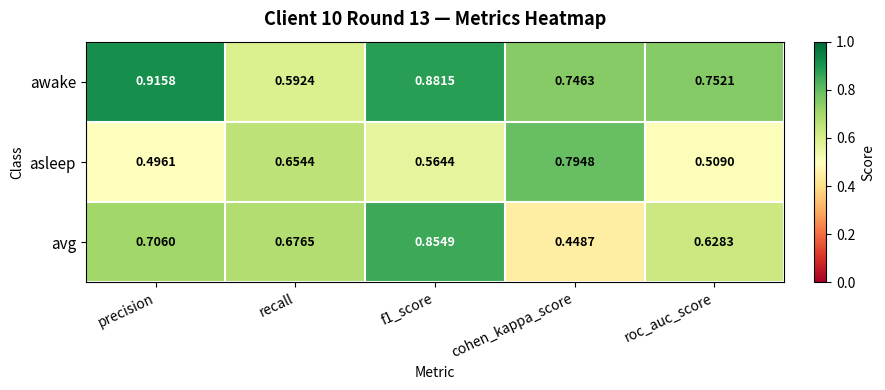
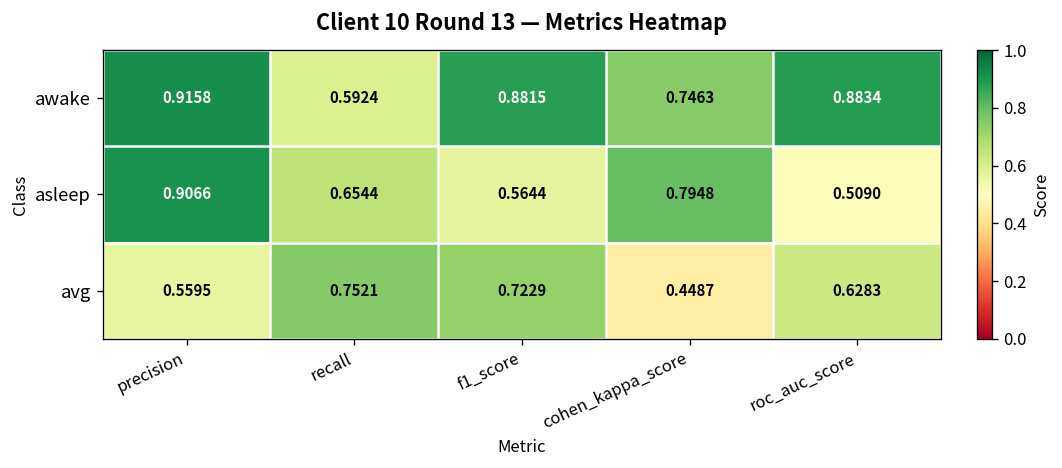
awake, roc_auc_score: 0.7521 -> 0.8834
asleep, precision: 0.4961 -> 0.9066
avg, precision: 0.7060 -> 0.5595
avg, recall: 0.6765 -> 0.7521
avg, f1_score: 0.8549 -> 0.7229
